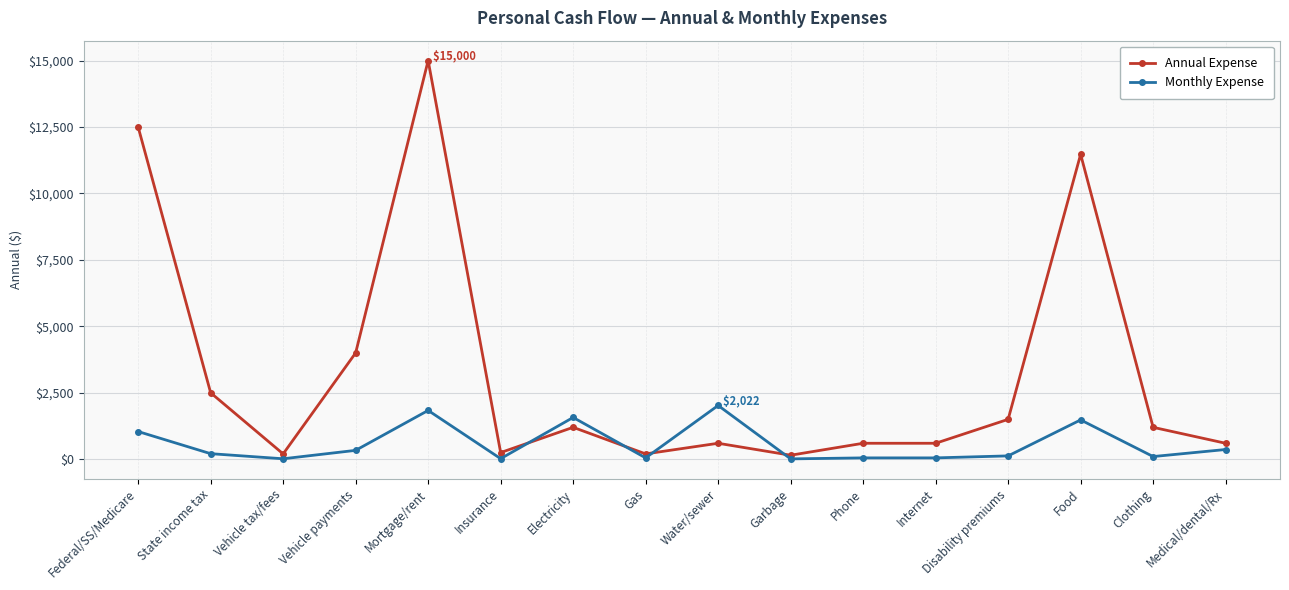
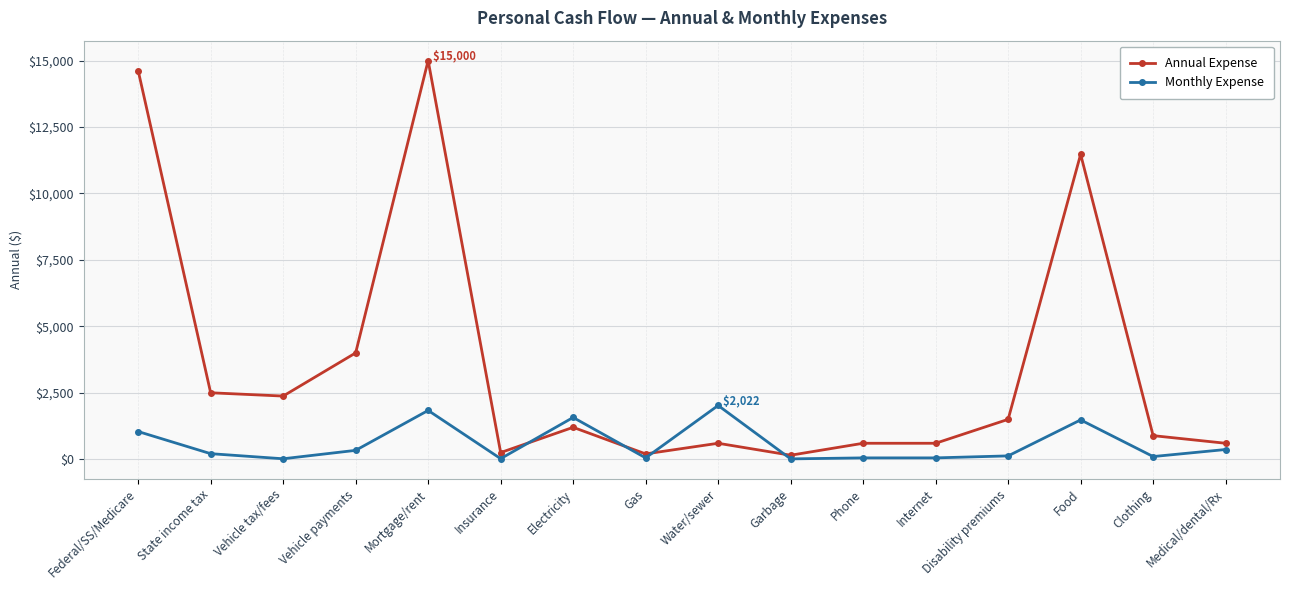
Annual Expense, Federal/SS/Medicare: $12,500 -> $14,600
Annual Expense, Vehicle tax/fees: $200 -> $2,400
Annual Expense, Clothing: $1,200 -> $900
